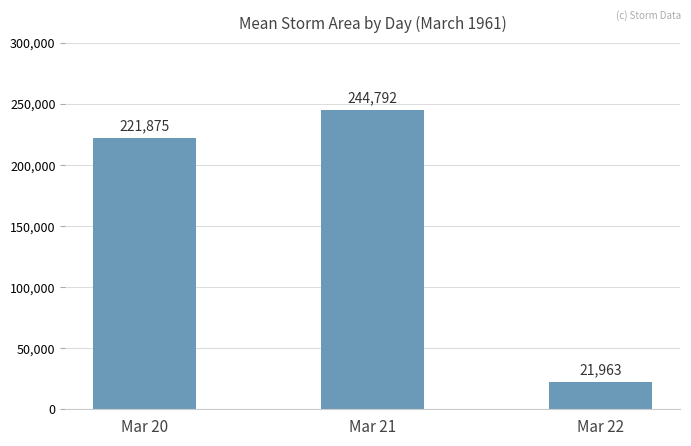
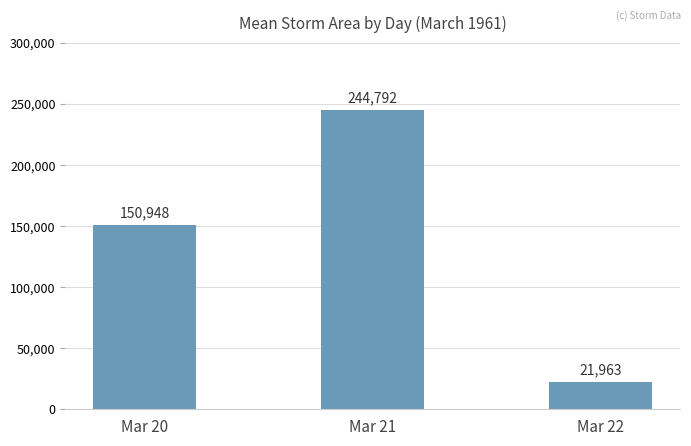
Mar 20: 221,875 -> 150,948
